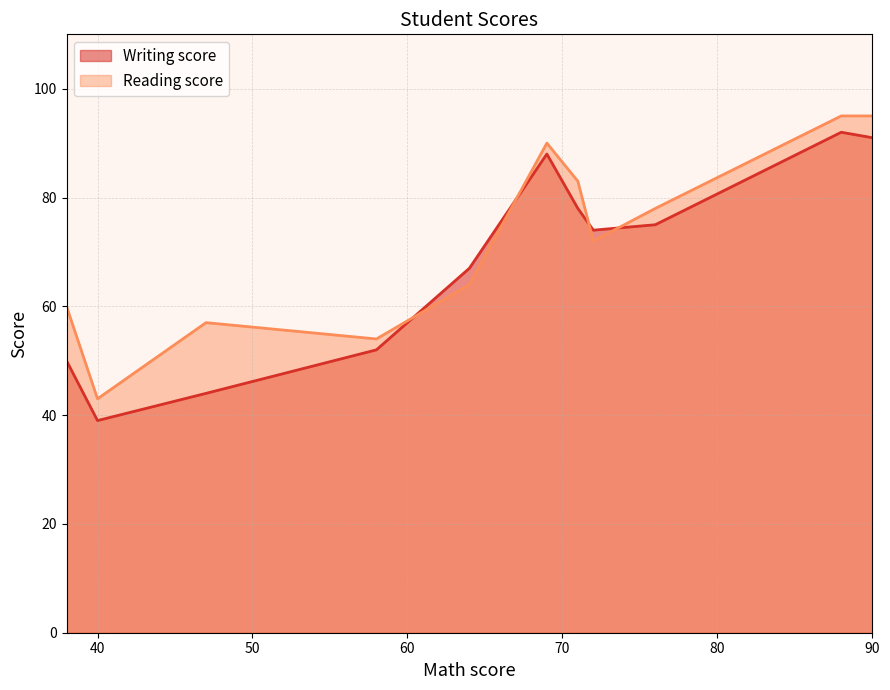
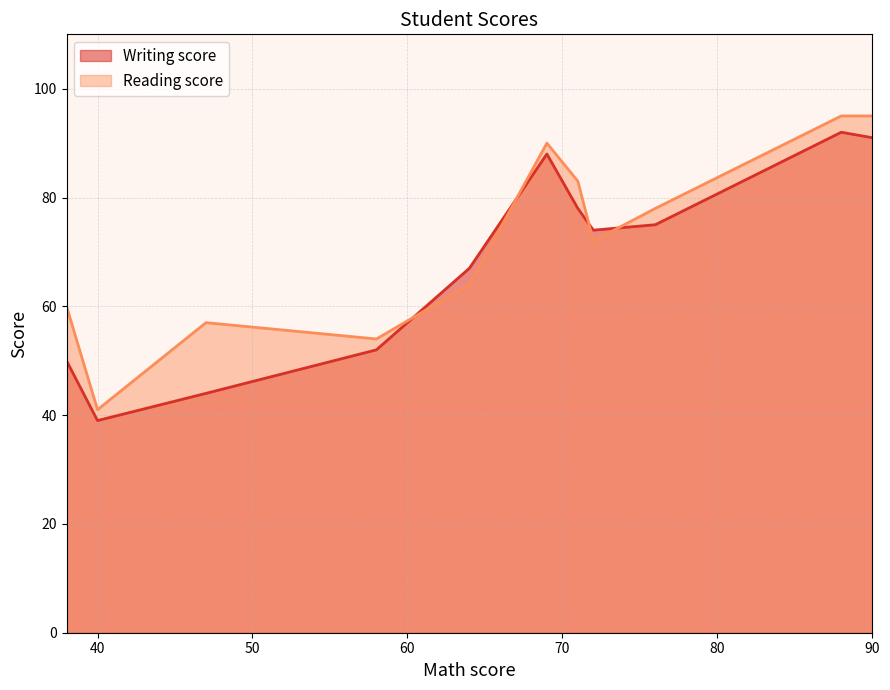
Reading score, 40: 43 -> 41
